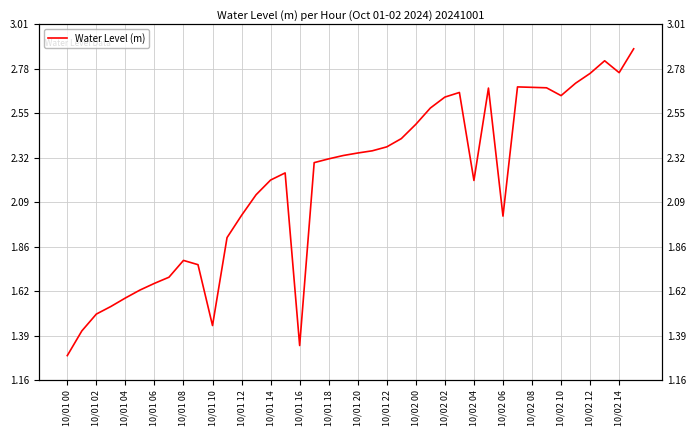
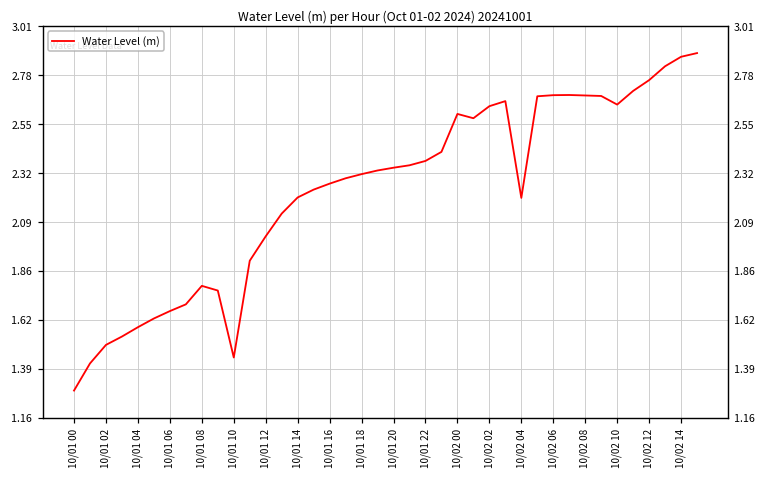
10/01 16: 1.34 -> 2.27
10/02 00: 2.49 -> 2.60
10/02 06: 2.01 -> 2.69
10/02 14: 2.76 -> 2.87
